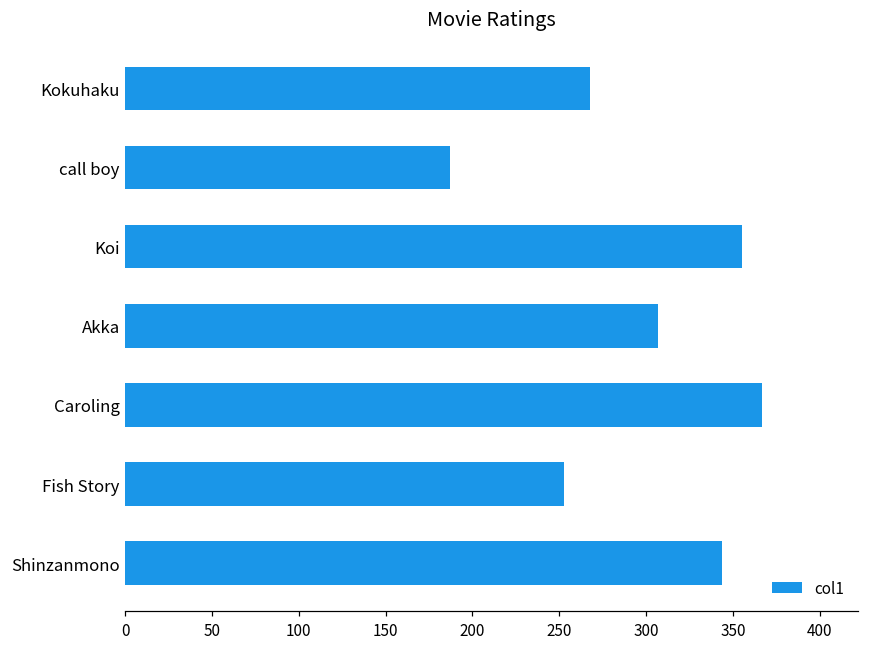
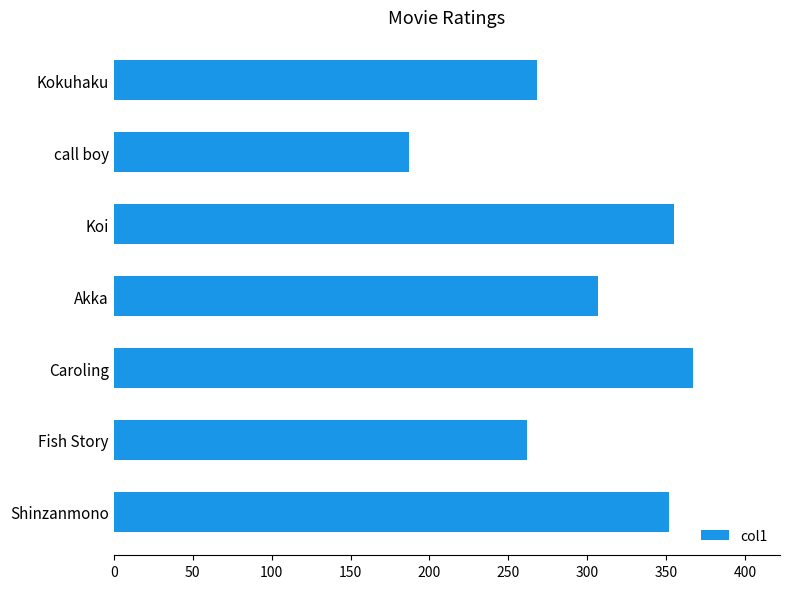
Fish Story: 253 -> 262
Shinzanmono: 344 -> 352
